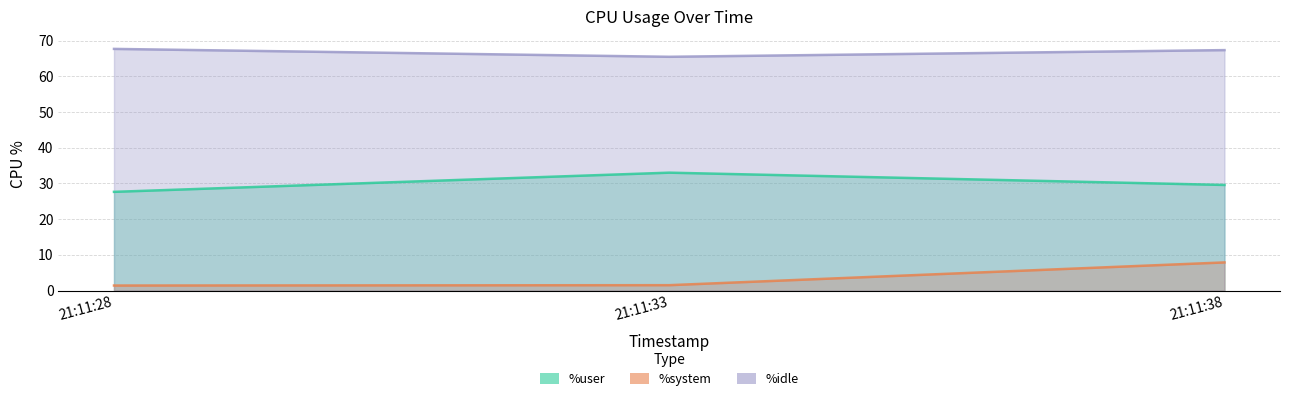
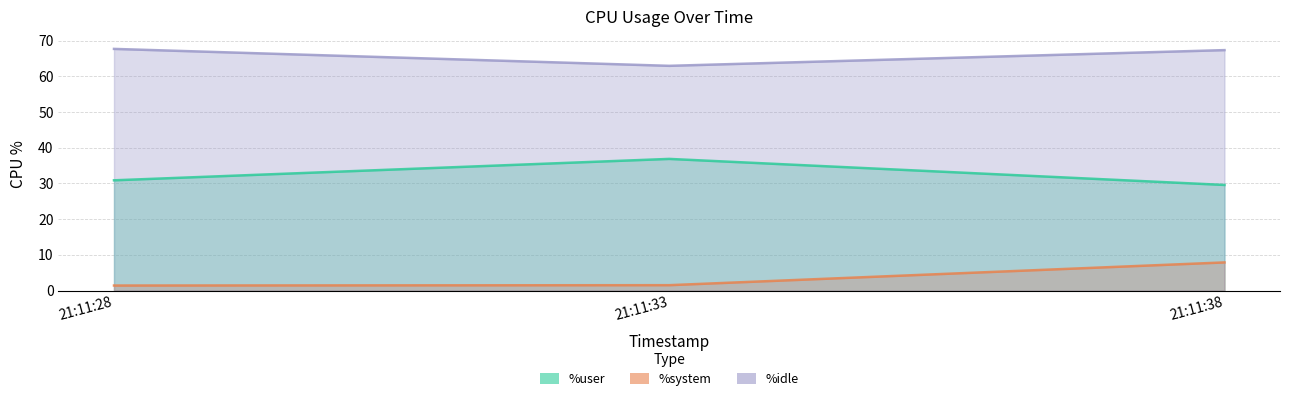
%user, 21:11:28: 28 -> 31
%user, 21:11:33: 33 -> 37
%idle, 21:11:33: 65 -> 63
